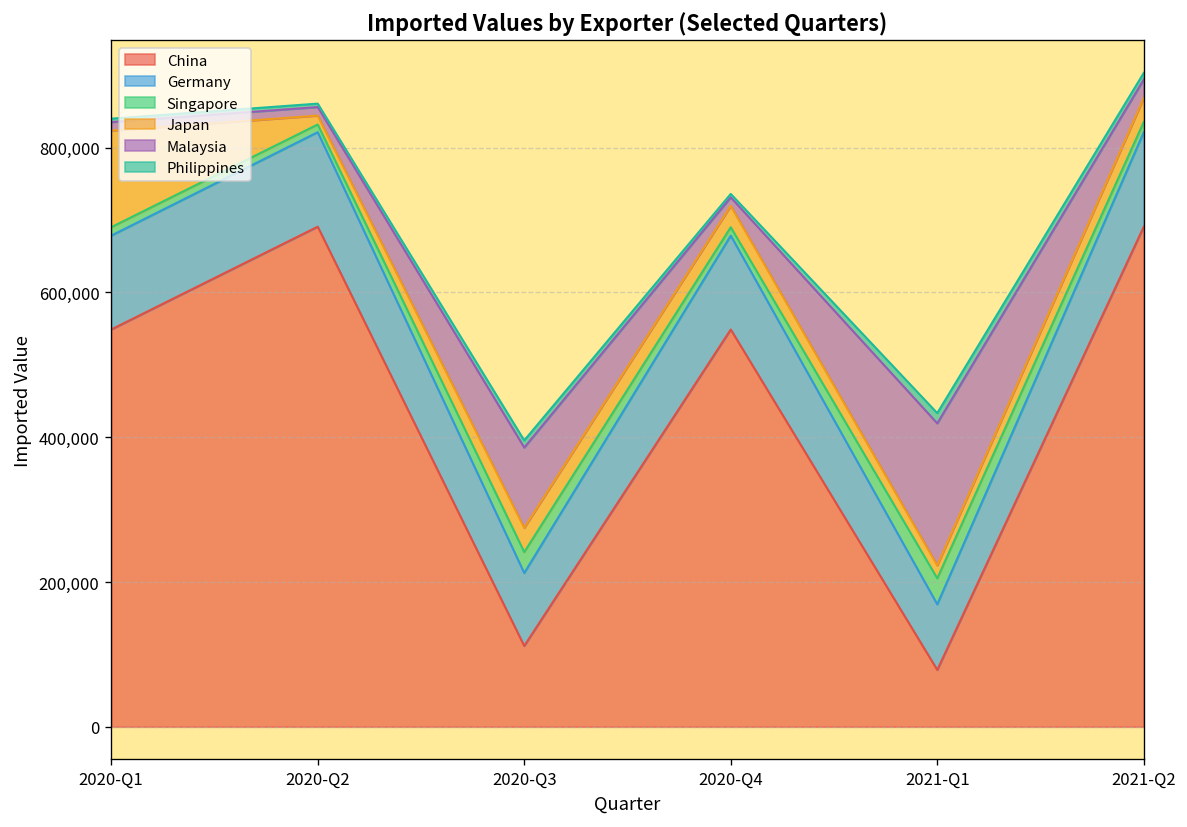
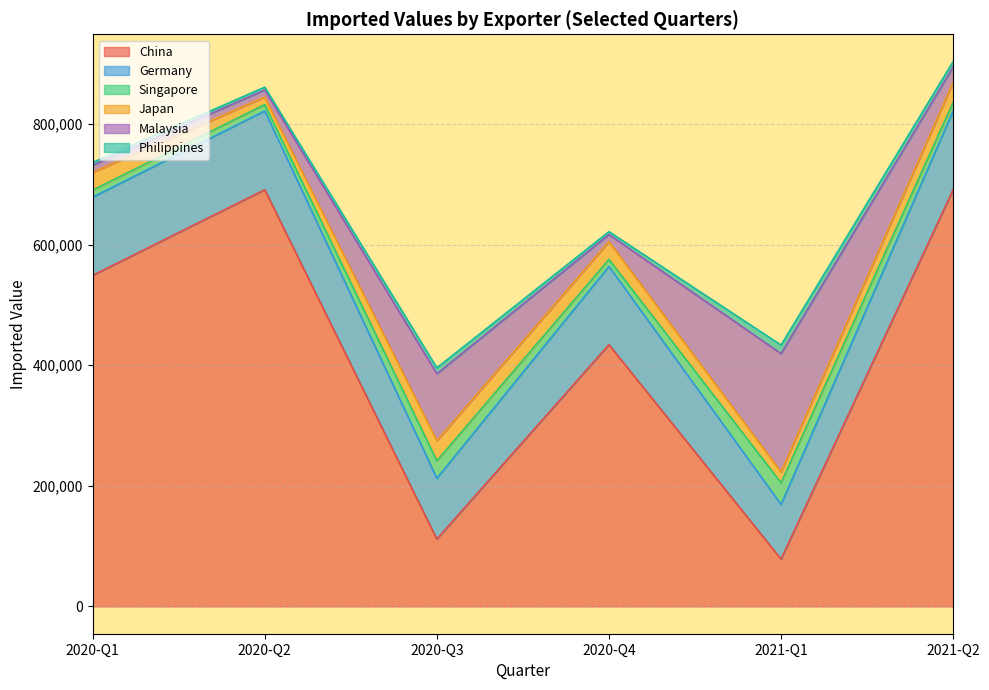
Japan, 2020-Q1: 130,000 -> 30,000
China, 2020-Q4: 550,000 -> 430,000
